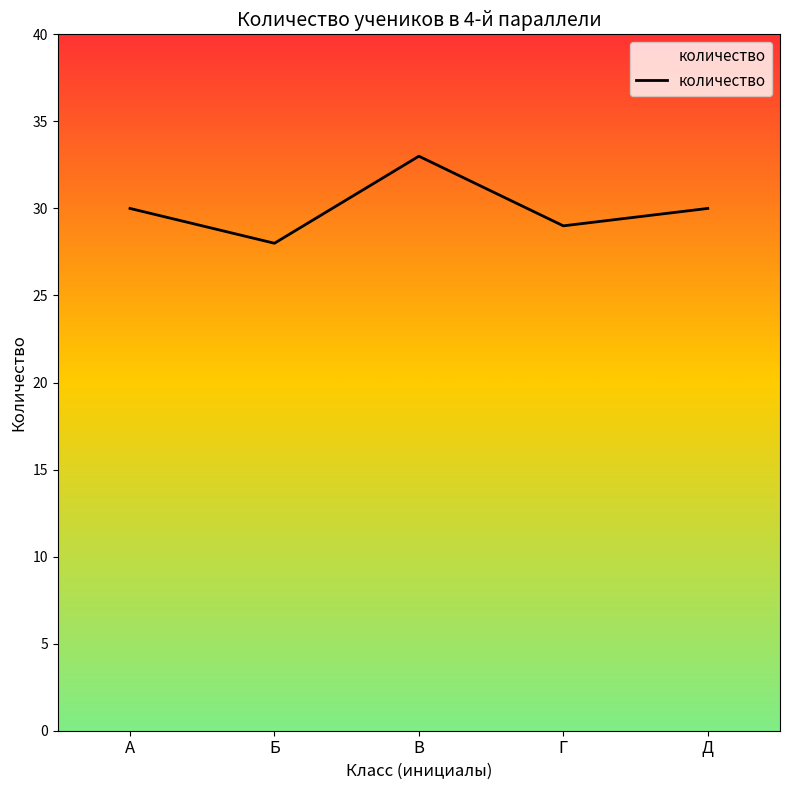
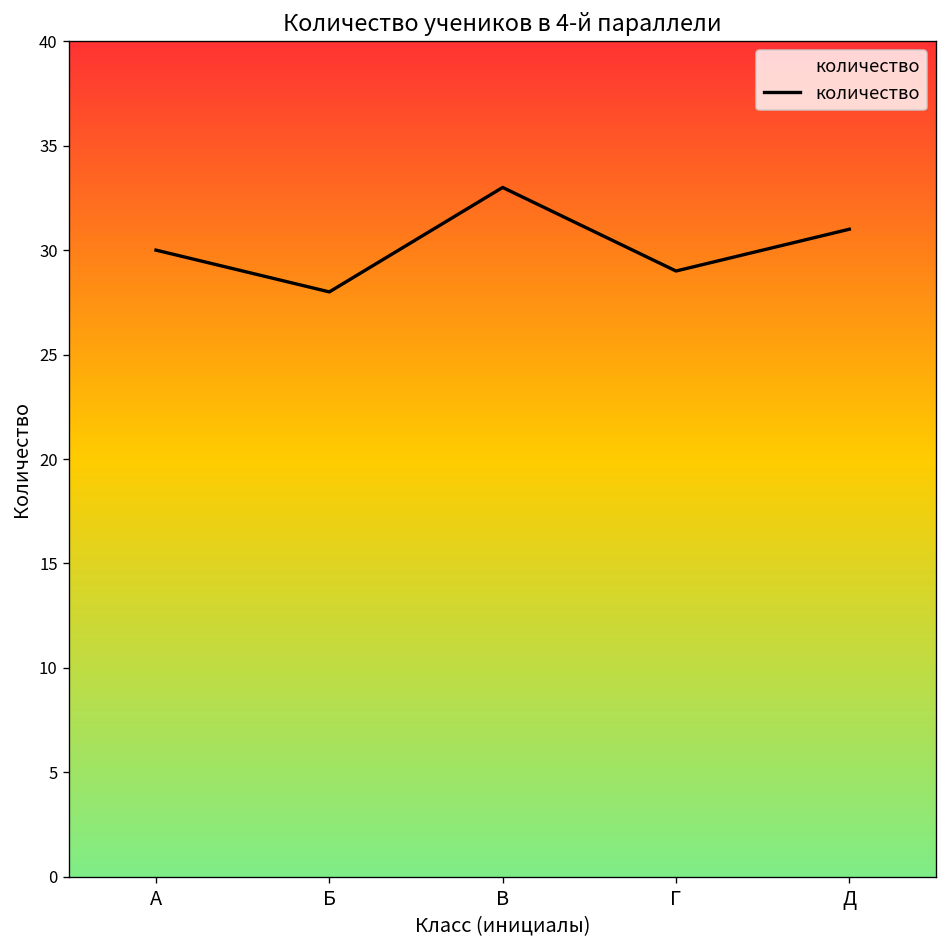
Д: 30 -> 31
